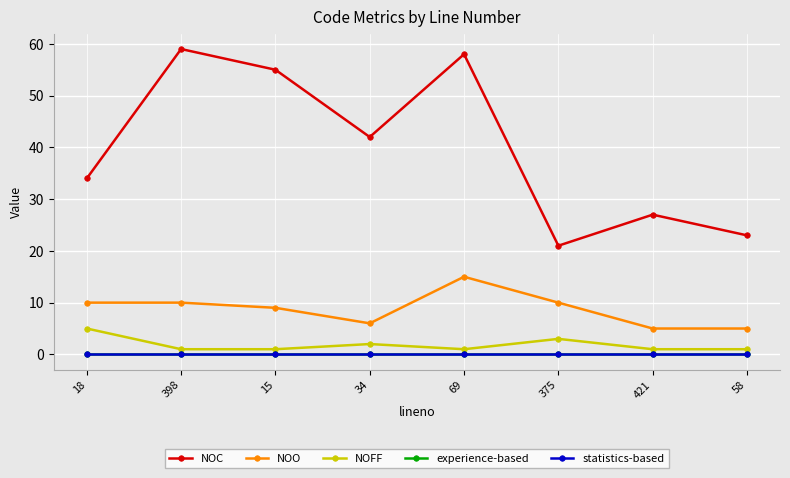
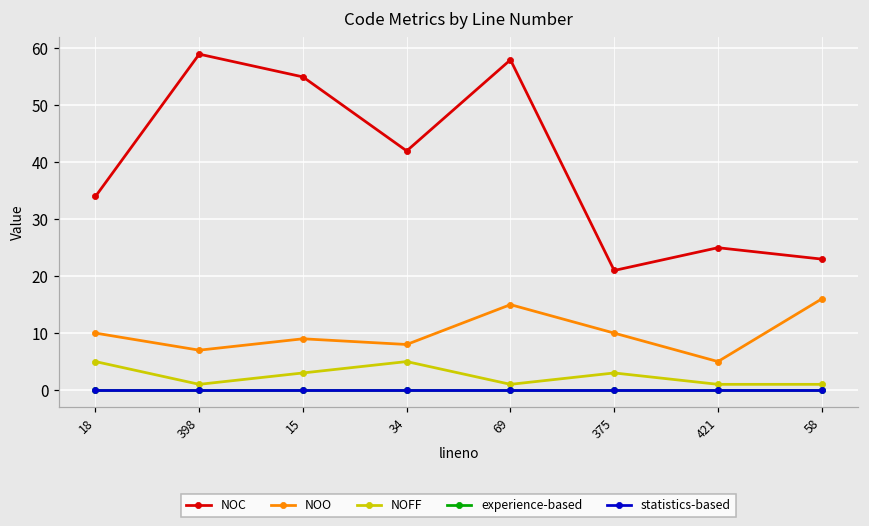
NOO, 398: 10 -> 7
NOFF, 15: 1 -> 3
NOO, 34: 6 -> 8
NOFF, 34: 2 -> 5
NOC, 421: 27 -> 25
NOO, 58: 5 -> 16
